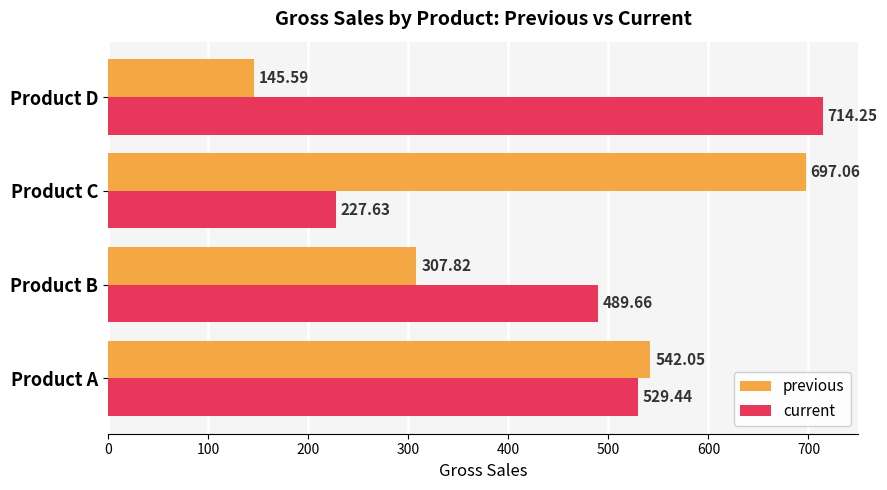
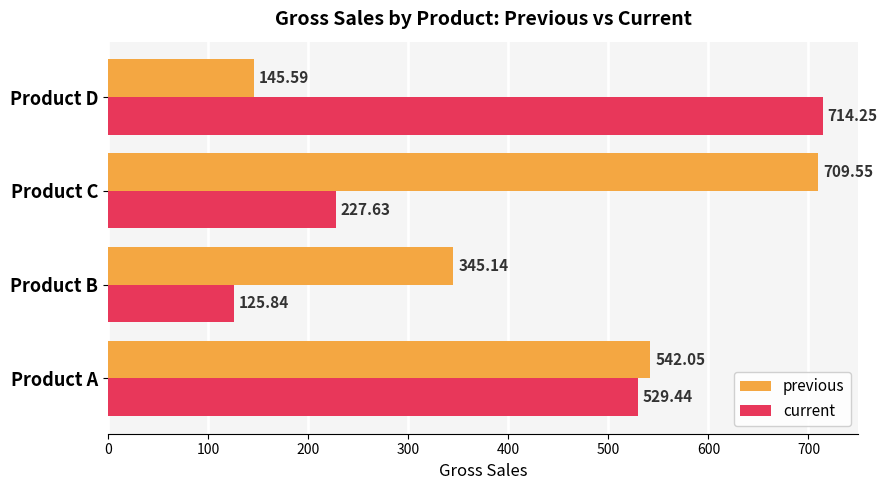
previous, Product C: 697.06 -> 709.55
previous, Product B: 307.82 -> 345.14
current, Product B: 489.66 -> 125.84
